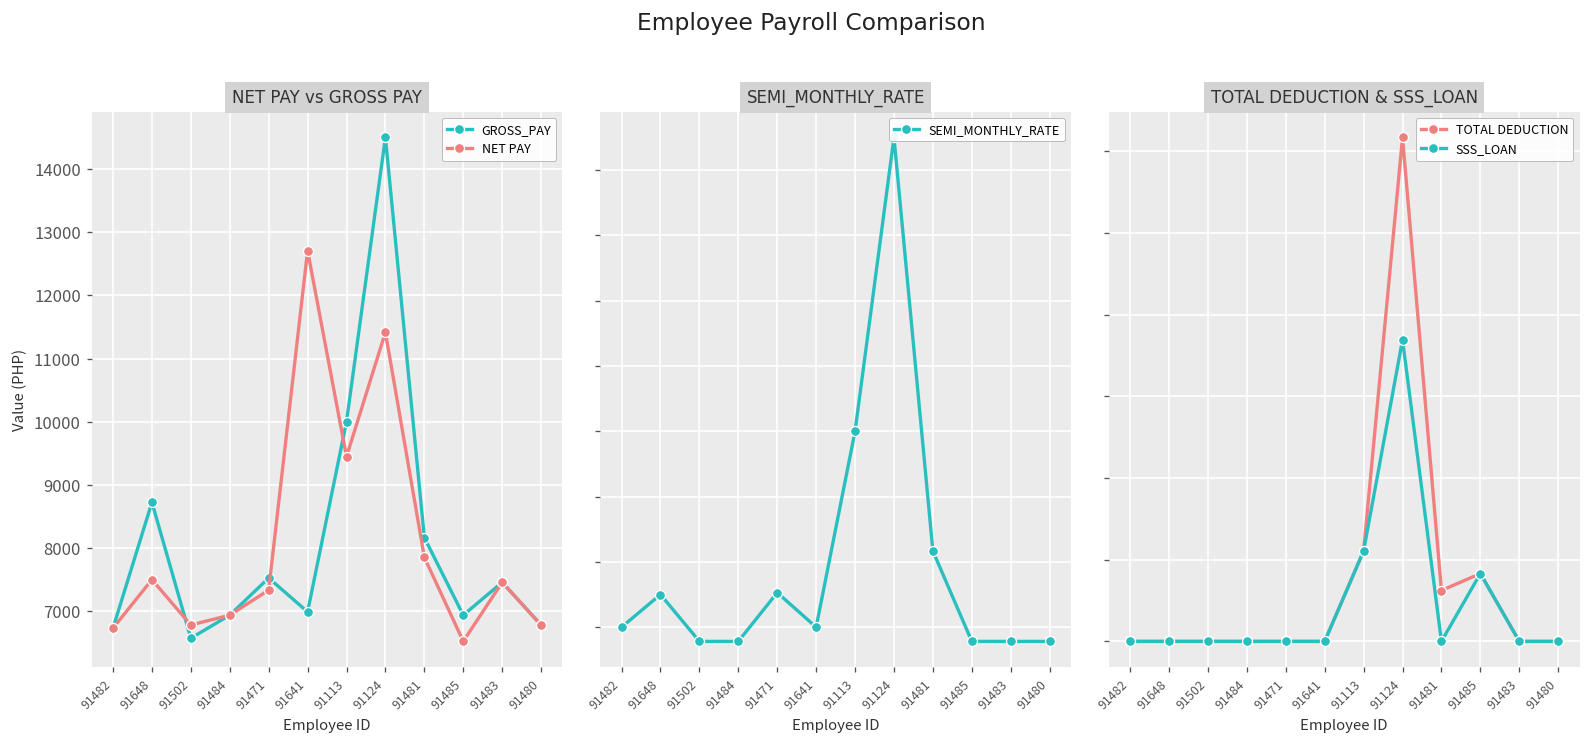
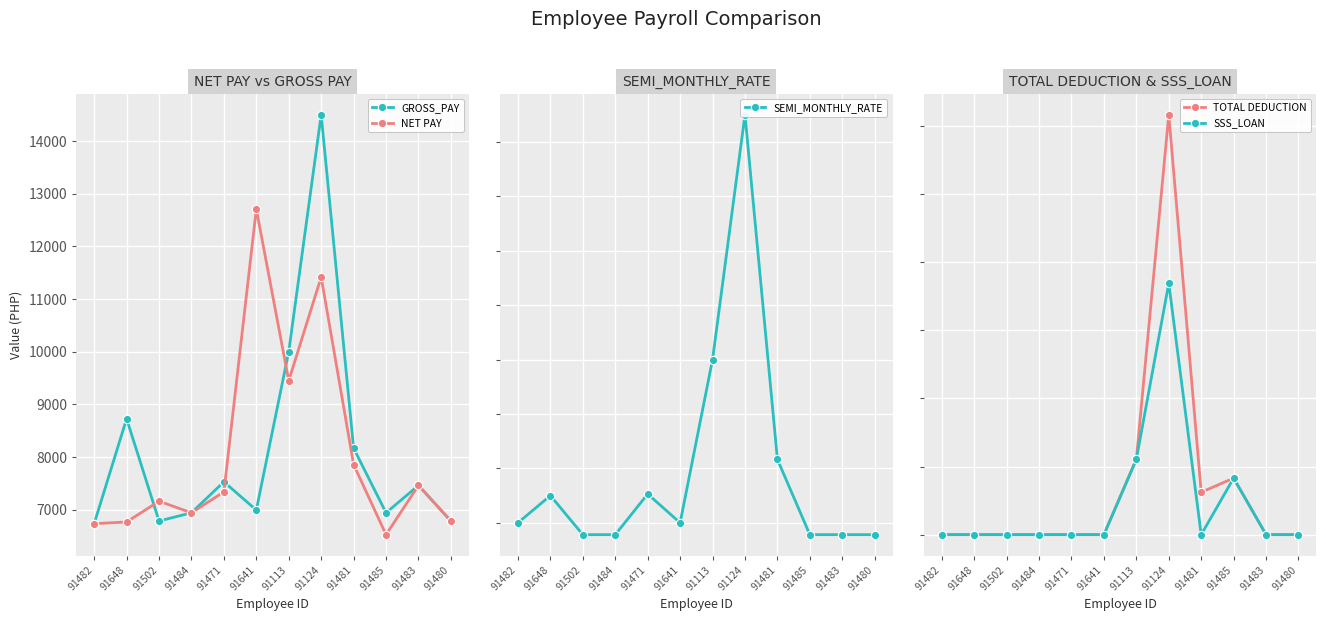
NET PAY vs GROSS PAY, NET PAY, 91648: 7500 -> 6800
NET PAY vs GROSS PAY, GROSS_PAY, 91502: 6600 -> 6800
NET PAY vs GROSS PAY, NET PAY, 91502: 6800 -> 7200
